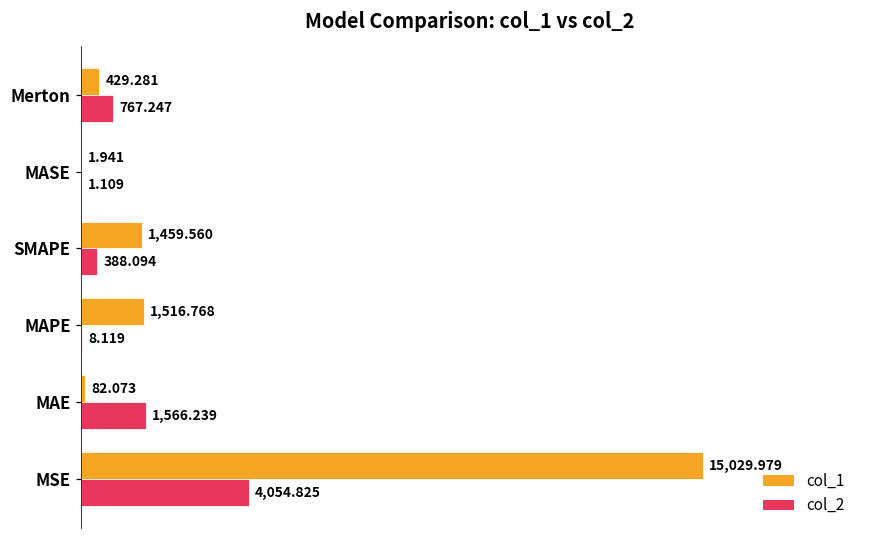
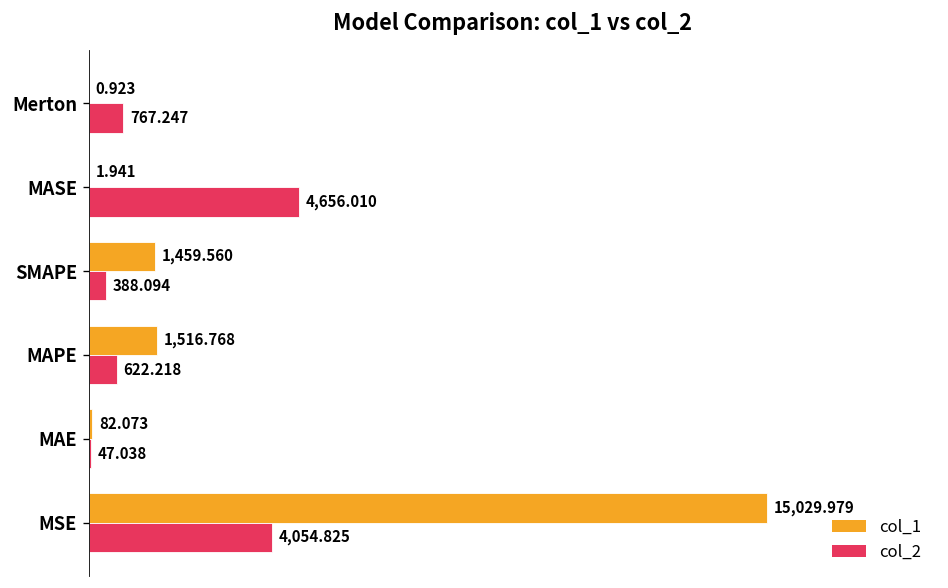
col_1, Merton: 429.281 -> 0.923
col_2, MASE: 1.109 -> 4,656.010
col_2, MAPE: 8.119 -> 622.218
col_2, MAE: 1,566.239 -> 47.038
